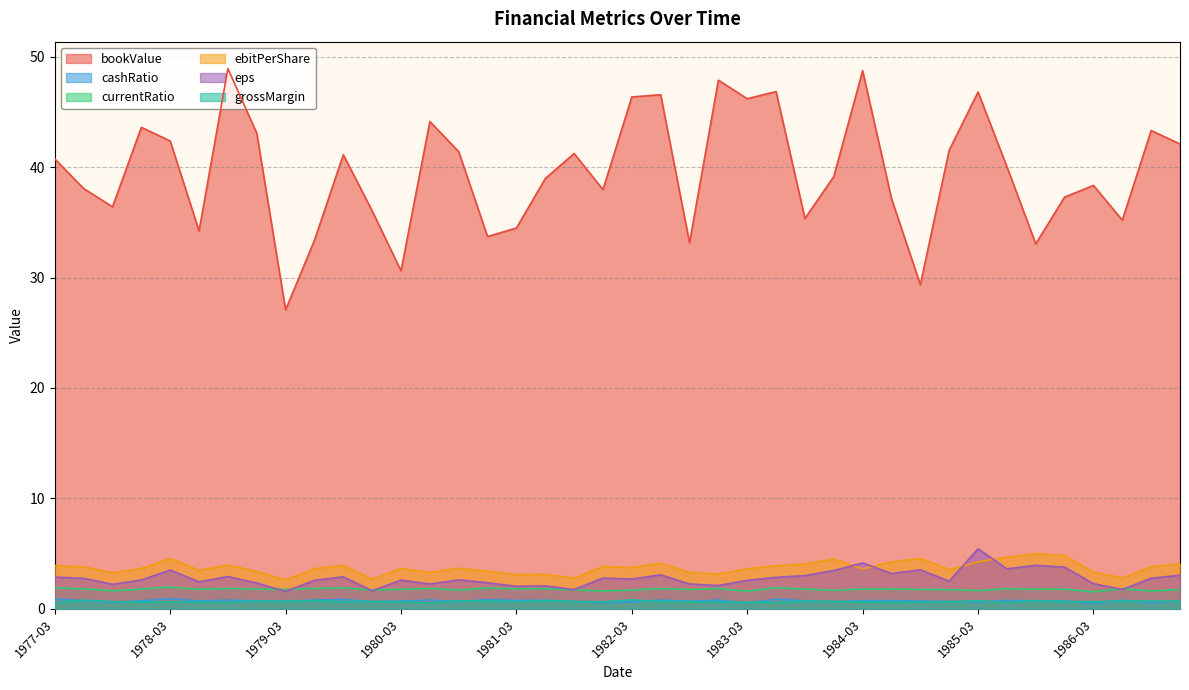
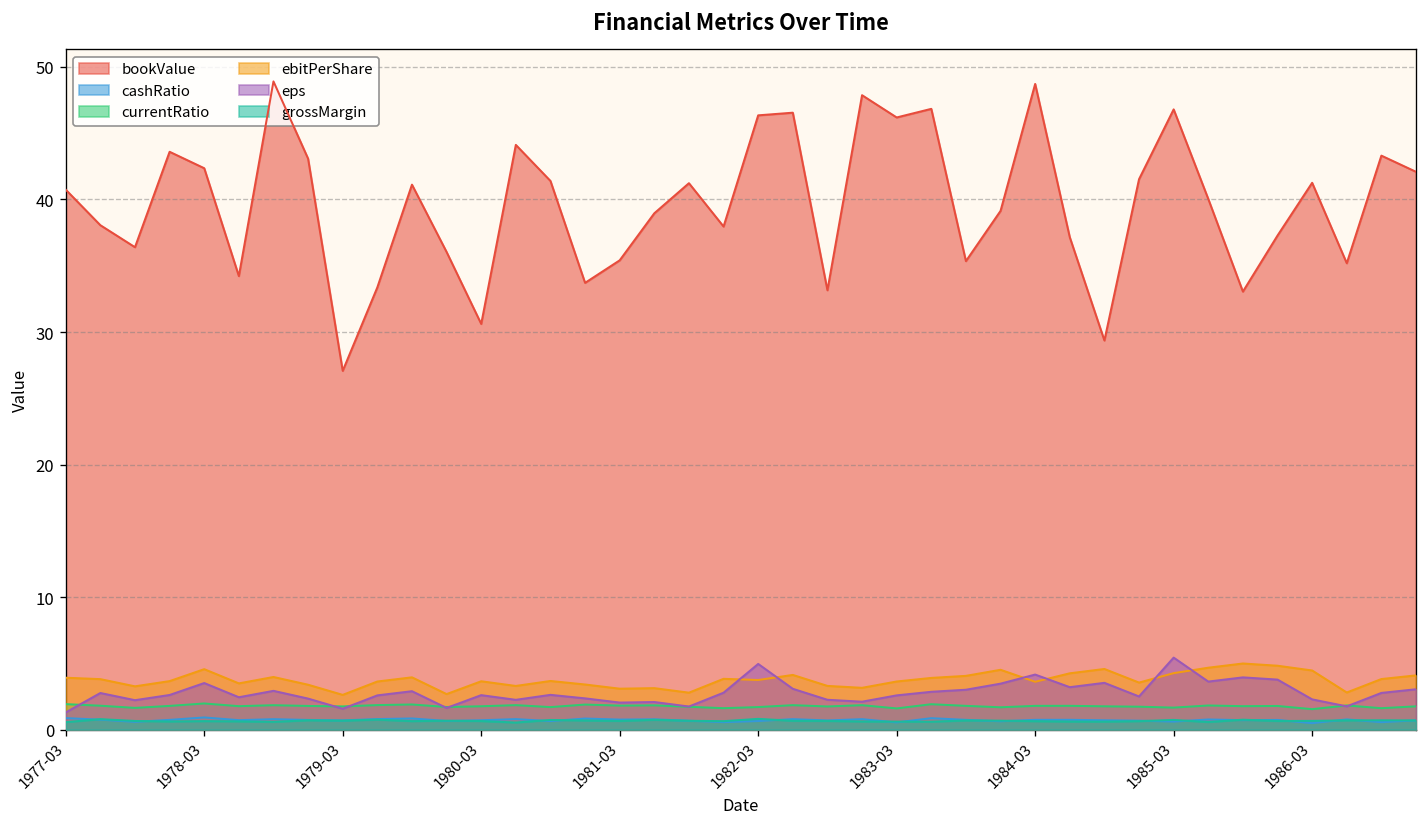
eps, 1977-03: 2.9 -> 1.3
bookValue, 1981-03: 34.5 -> 35.4
eps, 1982-03: 2.7 -> 5.0
bookValue, 1986-03: 38.3 -> 41.3
ebitPerShare, 1986-03: 3.3 -> 4.5
